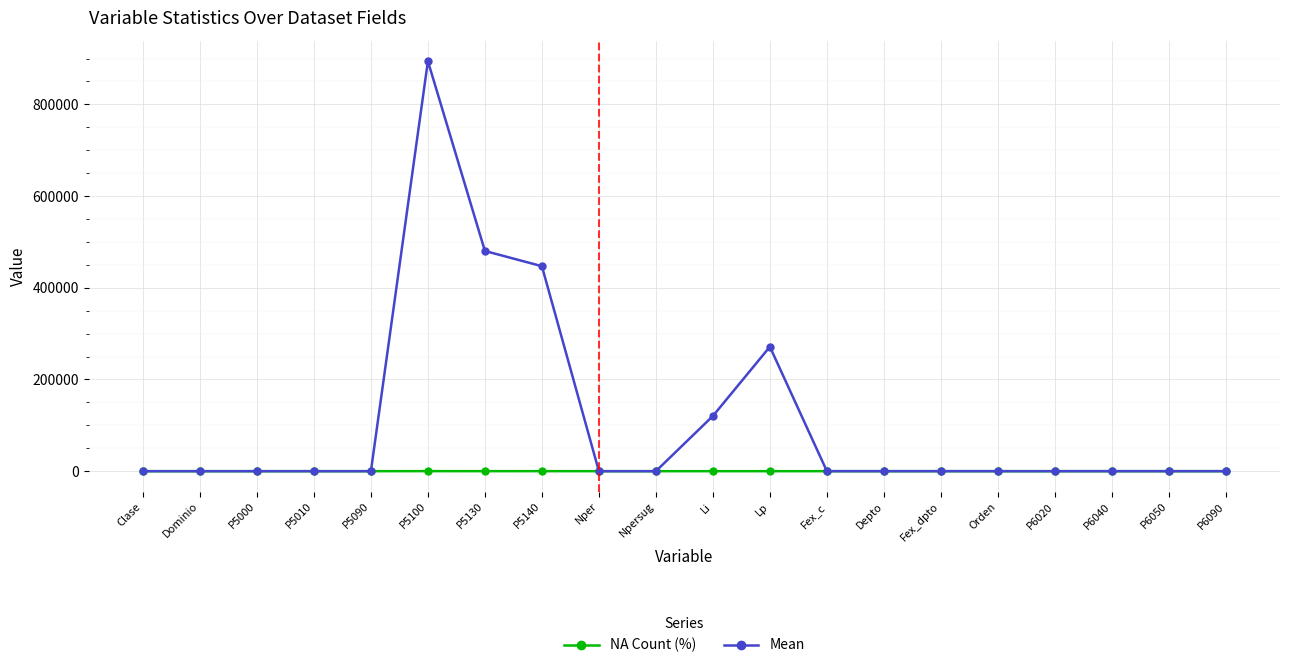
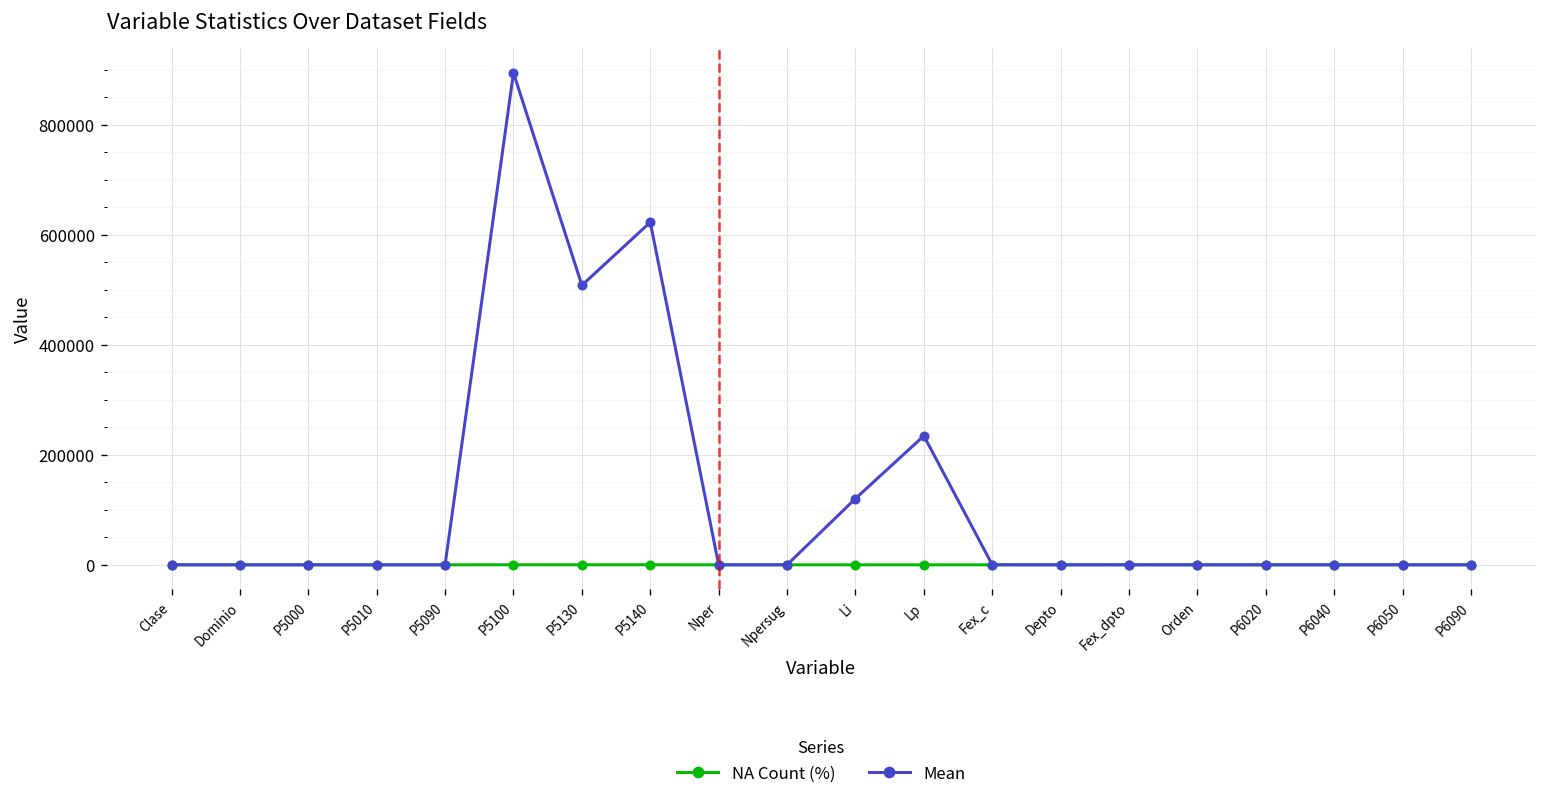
Mean, P5130: 480000 -> 510000
Mean, P5140: 450000 -> 620000
Mean, Lp: 270000 -> 230000
